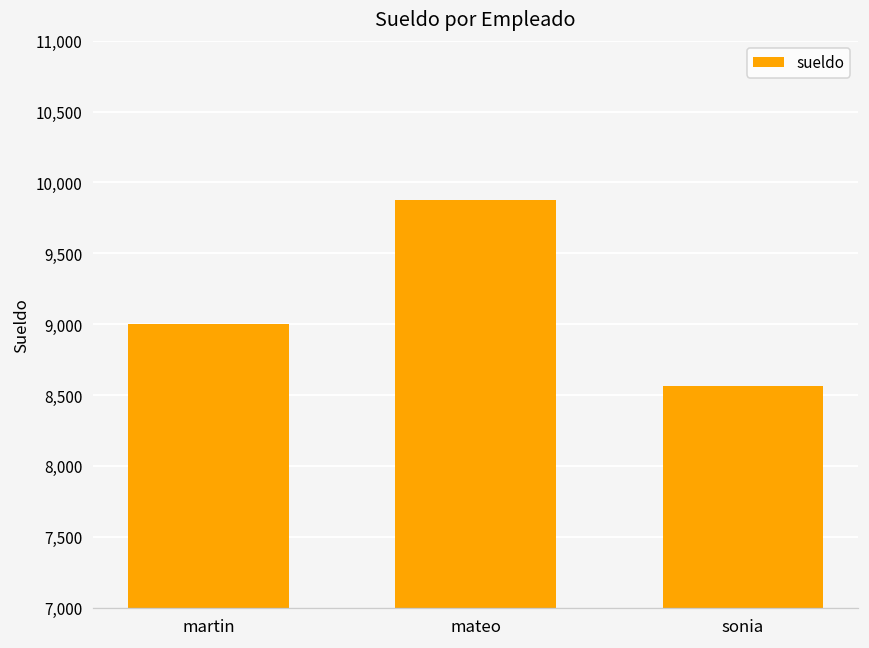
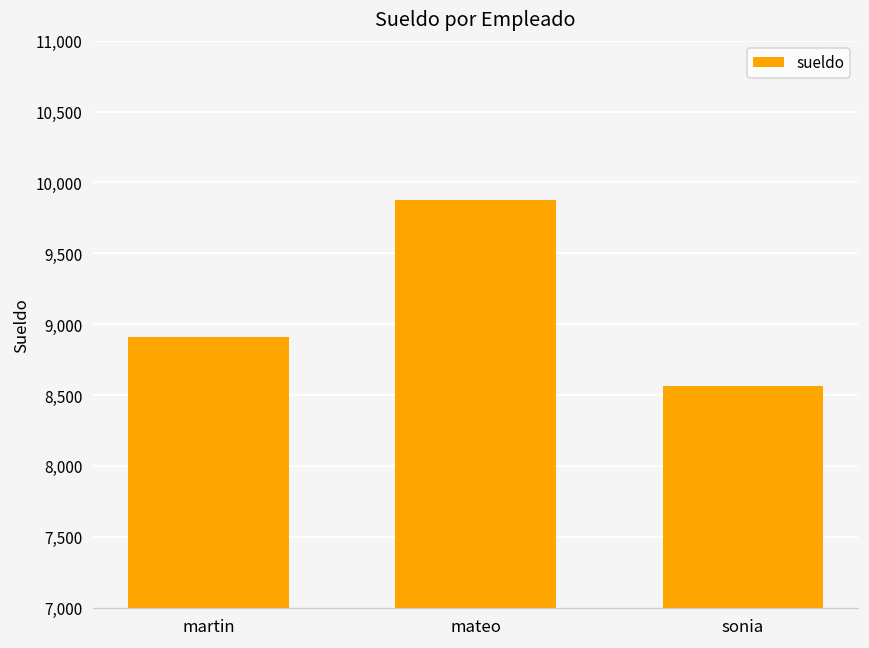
martin: 9,000 -> 8,910
